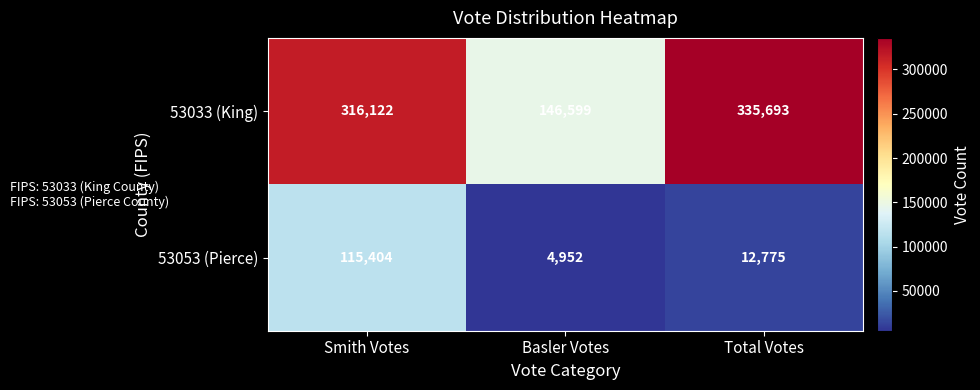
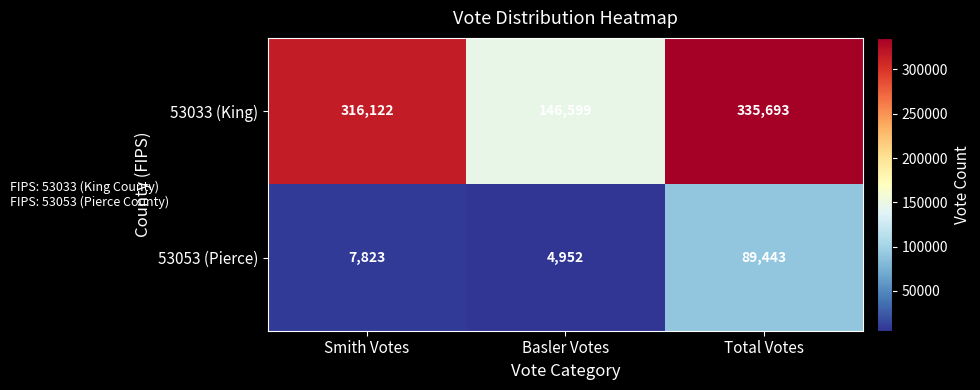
53053 (Pierce), Smith Votes: 115,404 -> 7,823
53053 (Pierce), Total Votes: 12,775 -> 89,443
